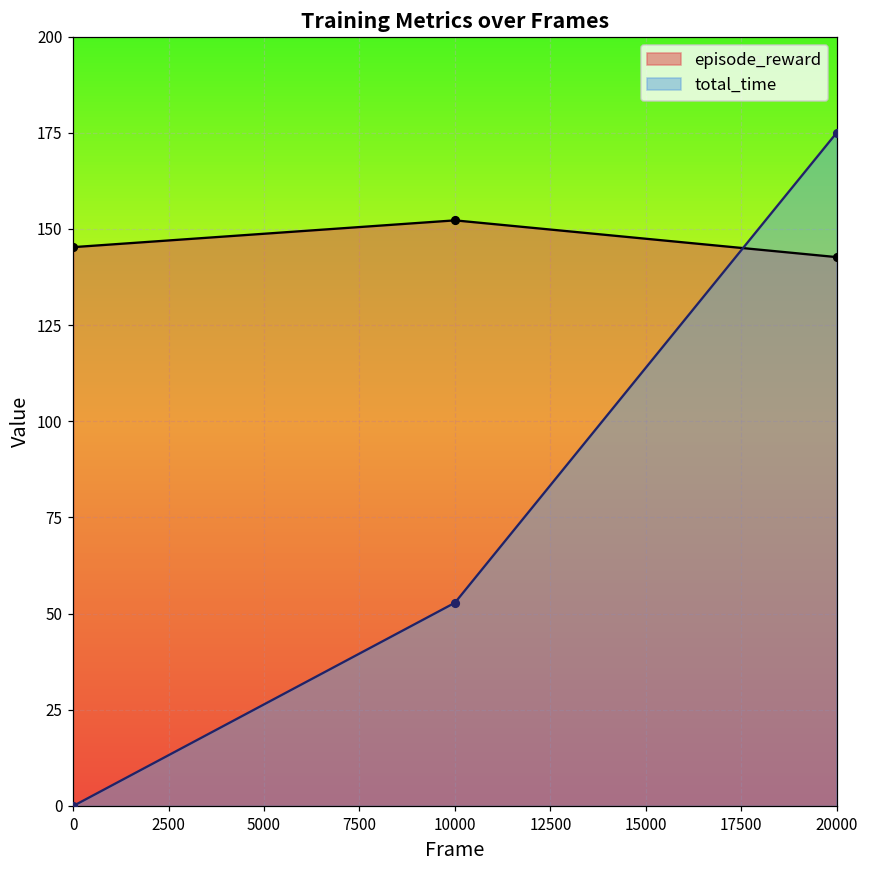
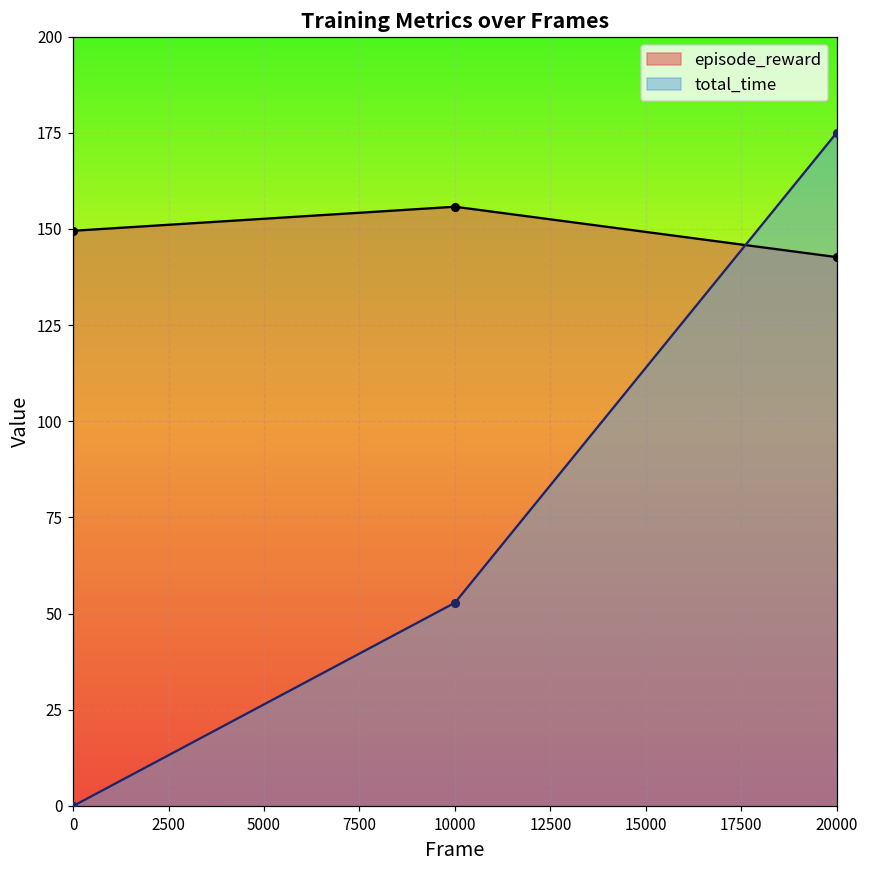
episode_reward, 0: 145 -> 150
episode_reward, 10000: 152 -> 156
